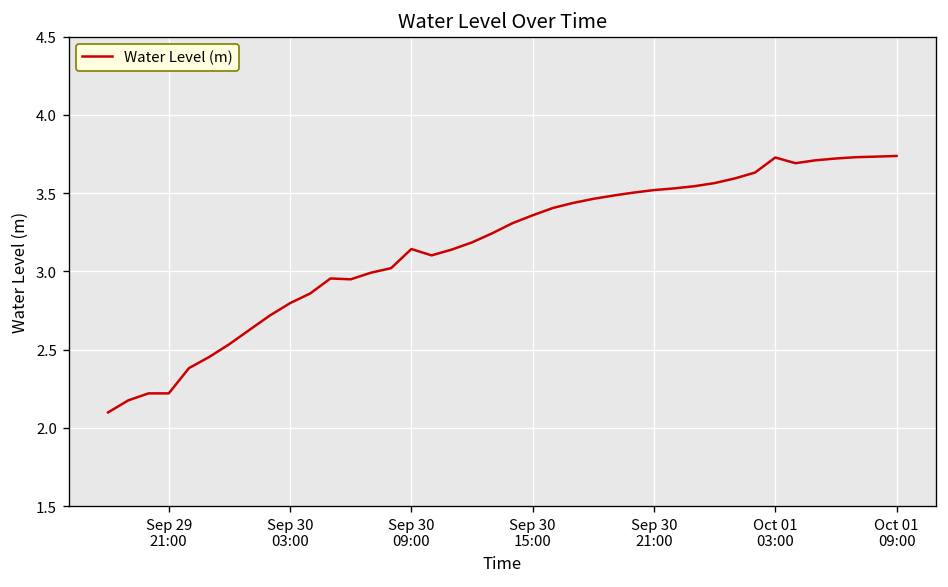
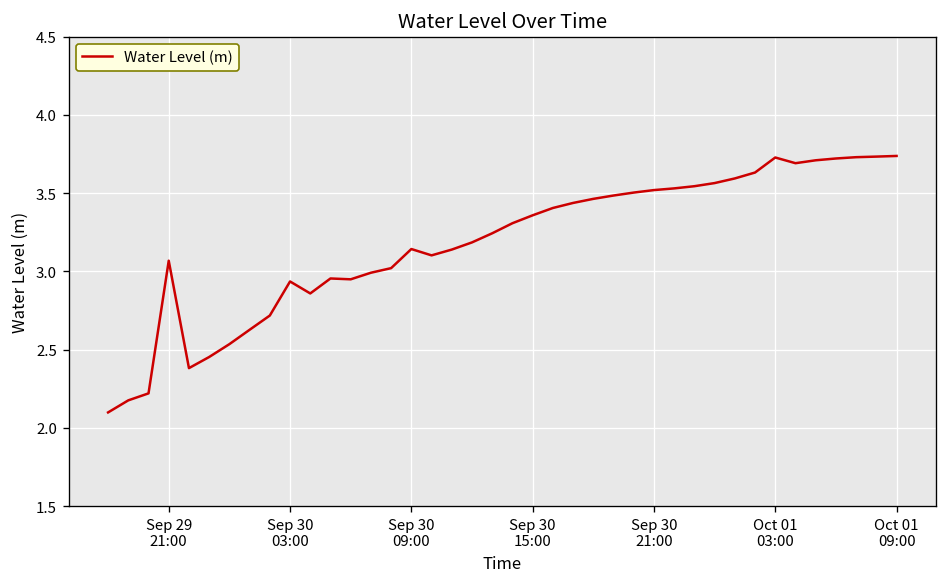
Sep 29 21:00: 2.22 -> 3.07
Sep 30 03:00: 2.80 -> 2.94
